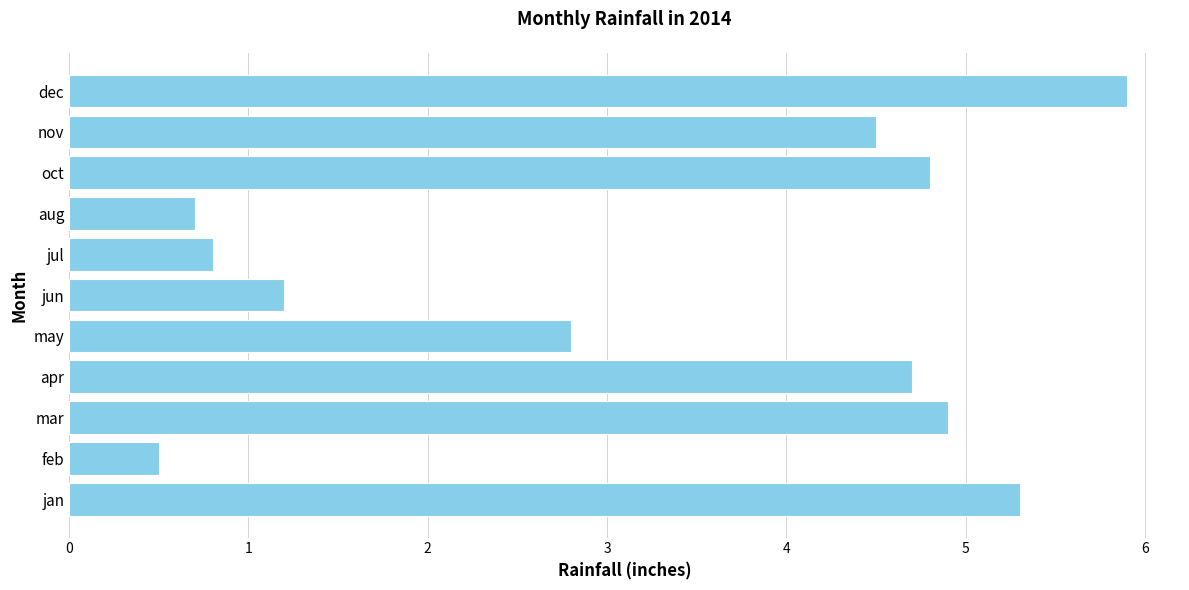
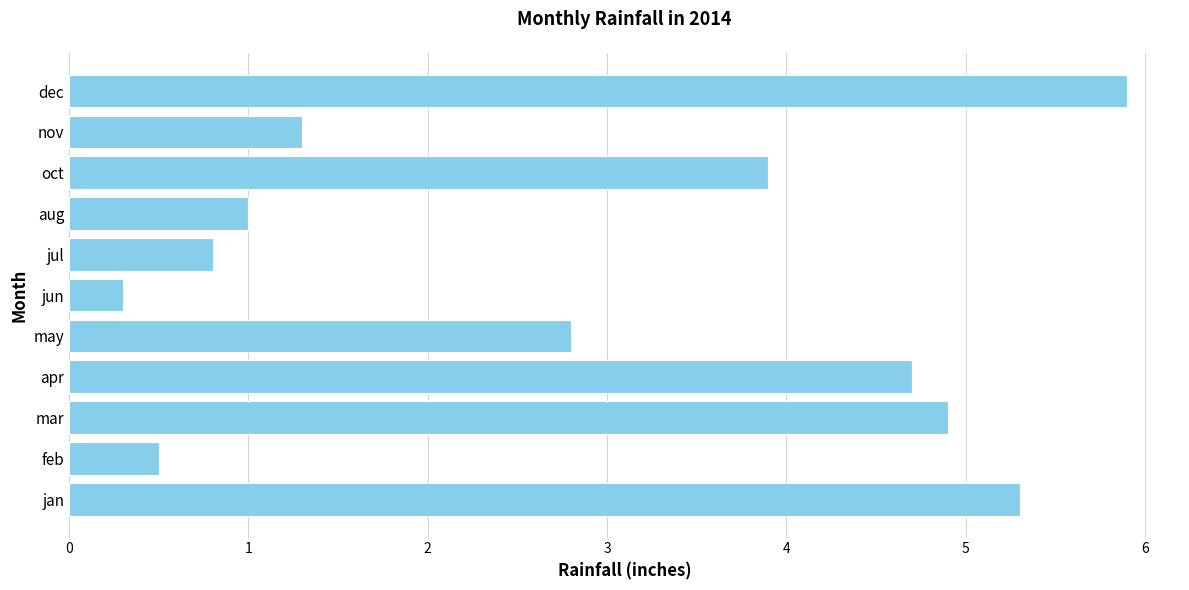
nov: 4.5 -> 1.3
oct: 4.8 -> 3.9
aug: 0.7 -> 1.0
jun: 1.2 -> 0.3
